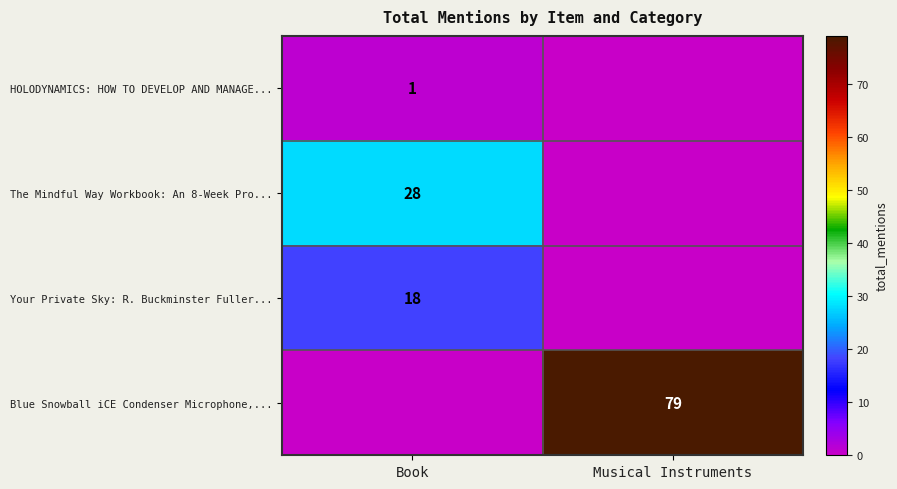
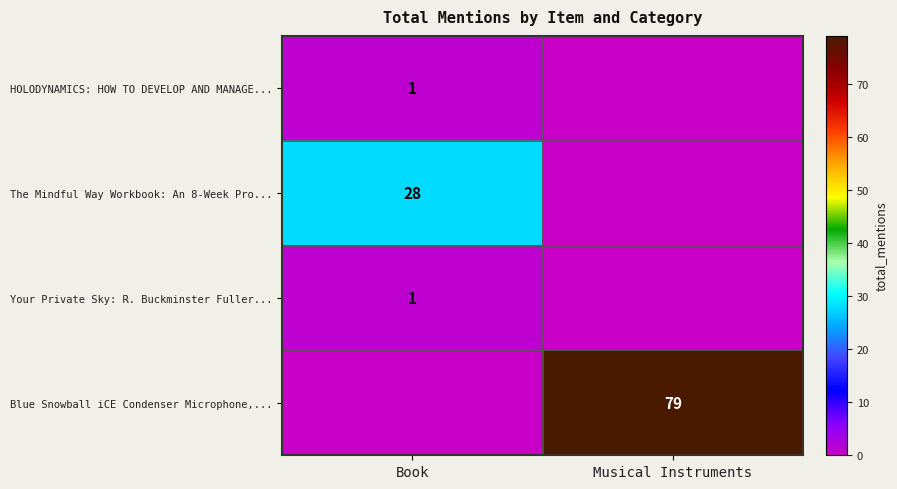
Your Private Sky: R. Buckminster Fuller..., Book: 18 -> 1
